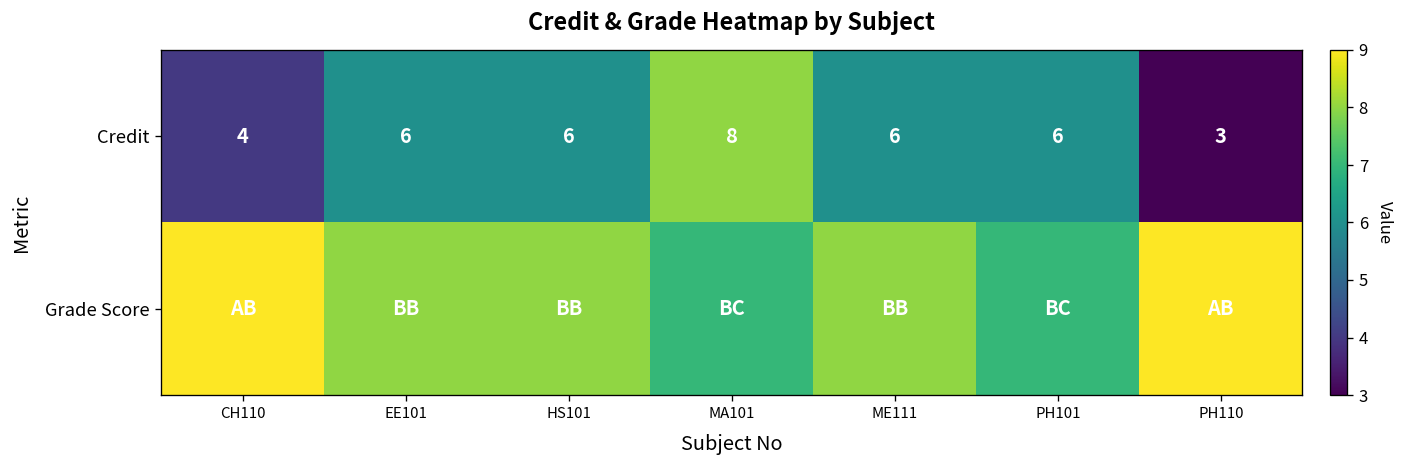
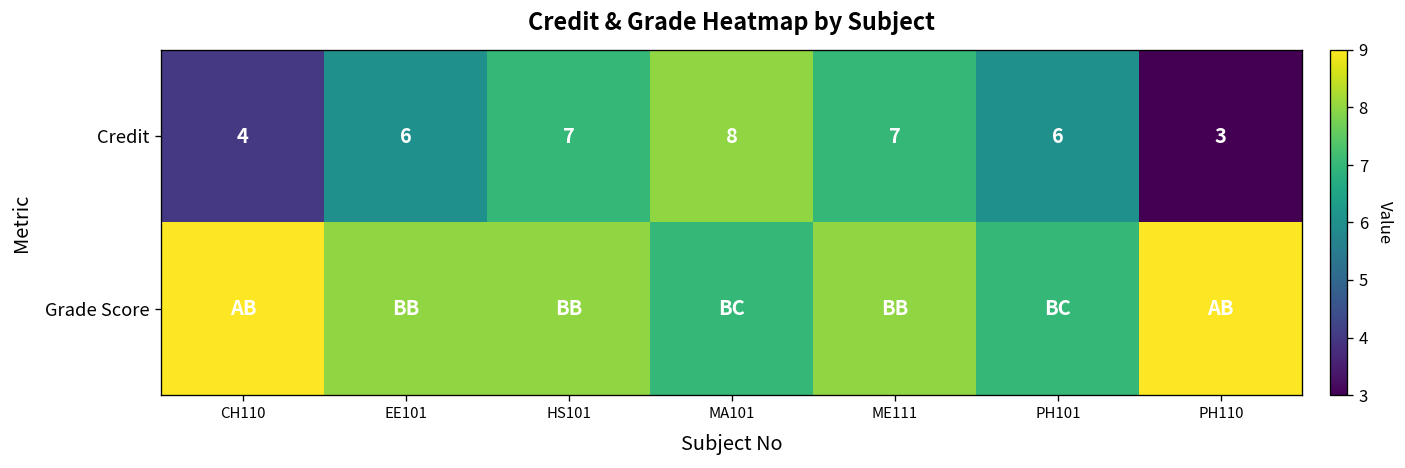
Credit, HS101: 6 -> 7
Credit, ME111: 6 -> 7
